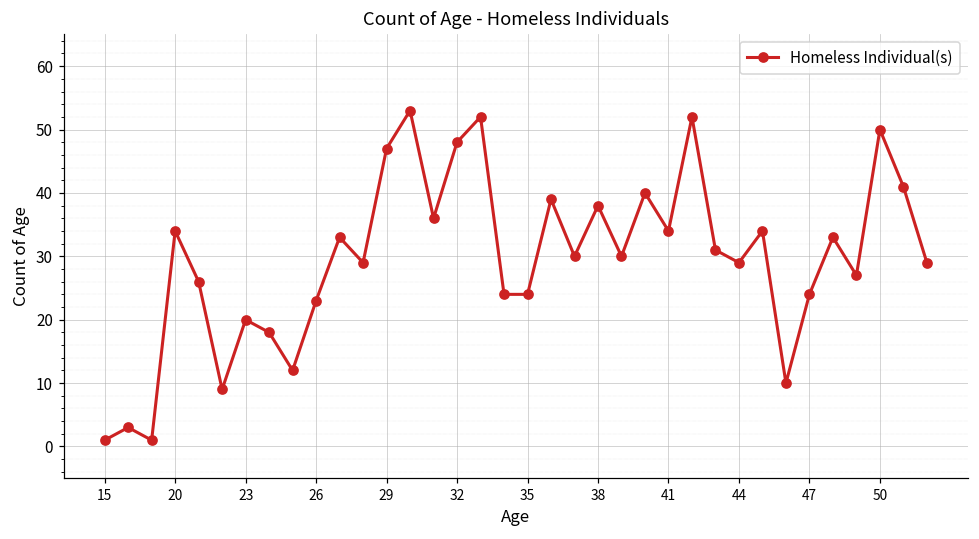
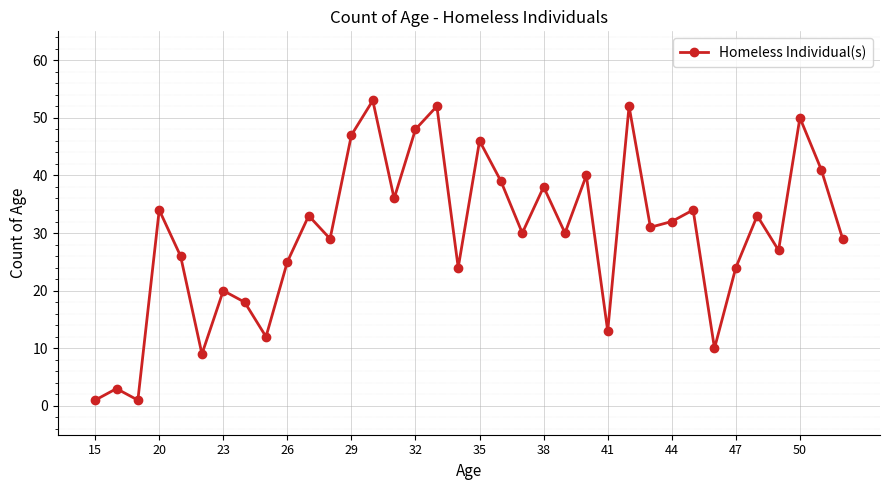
26: 23 -> 25
35: 24 -> 46
41: 34 -> 13
44: 29 -> 32
